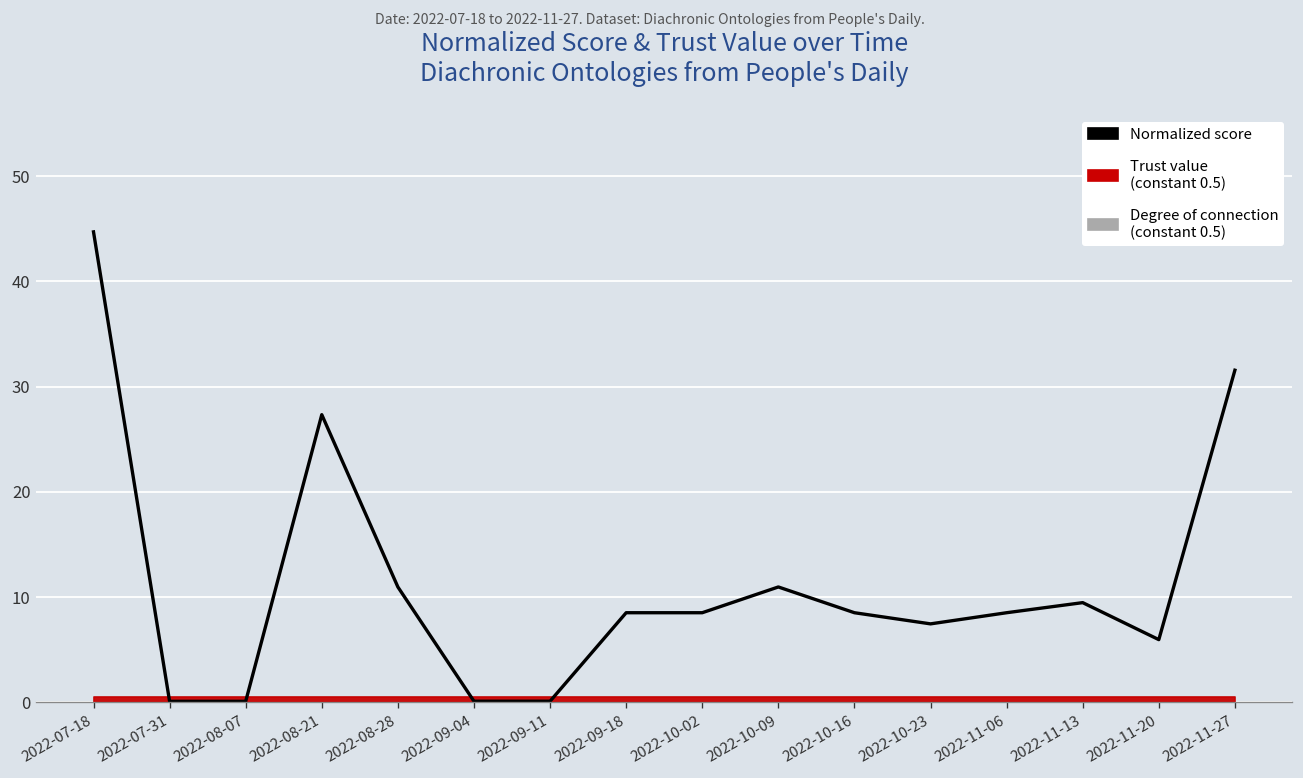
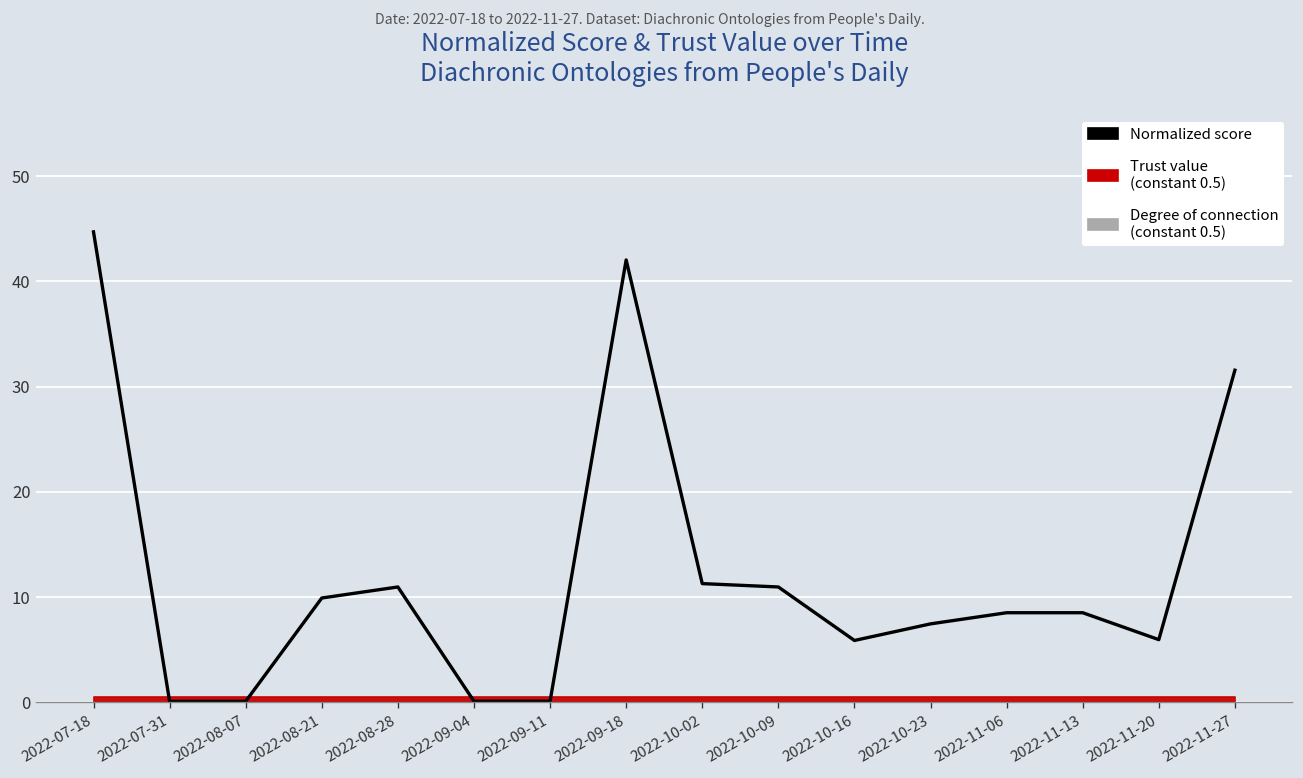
Normalized score, 2022-08-21: 27 -> 10
Normalized score, 2022-09-18: 8 -> 42
Normalized score, 2022-10-02: 8 -> 11
Normalized score, 2022-10-16: 8 -> 6
Normalized score, 2022-11-13: 9 -> 8
